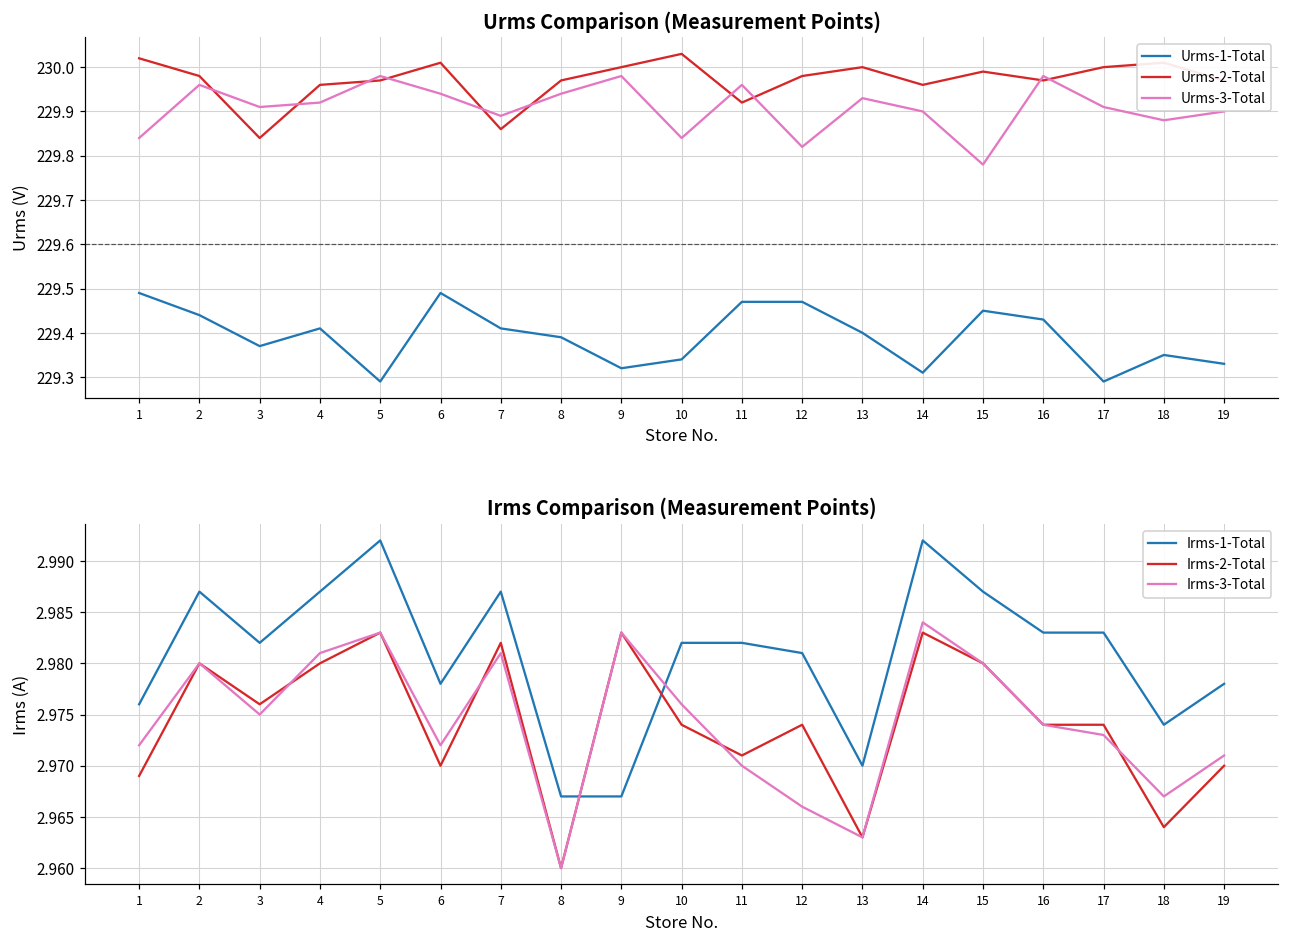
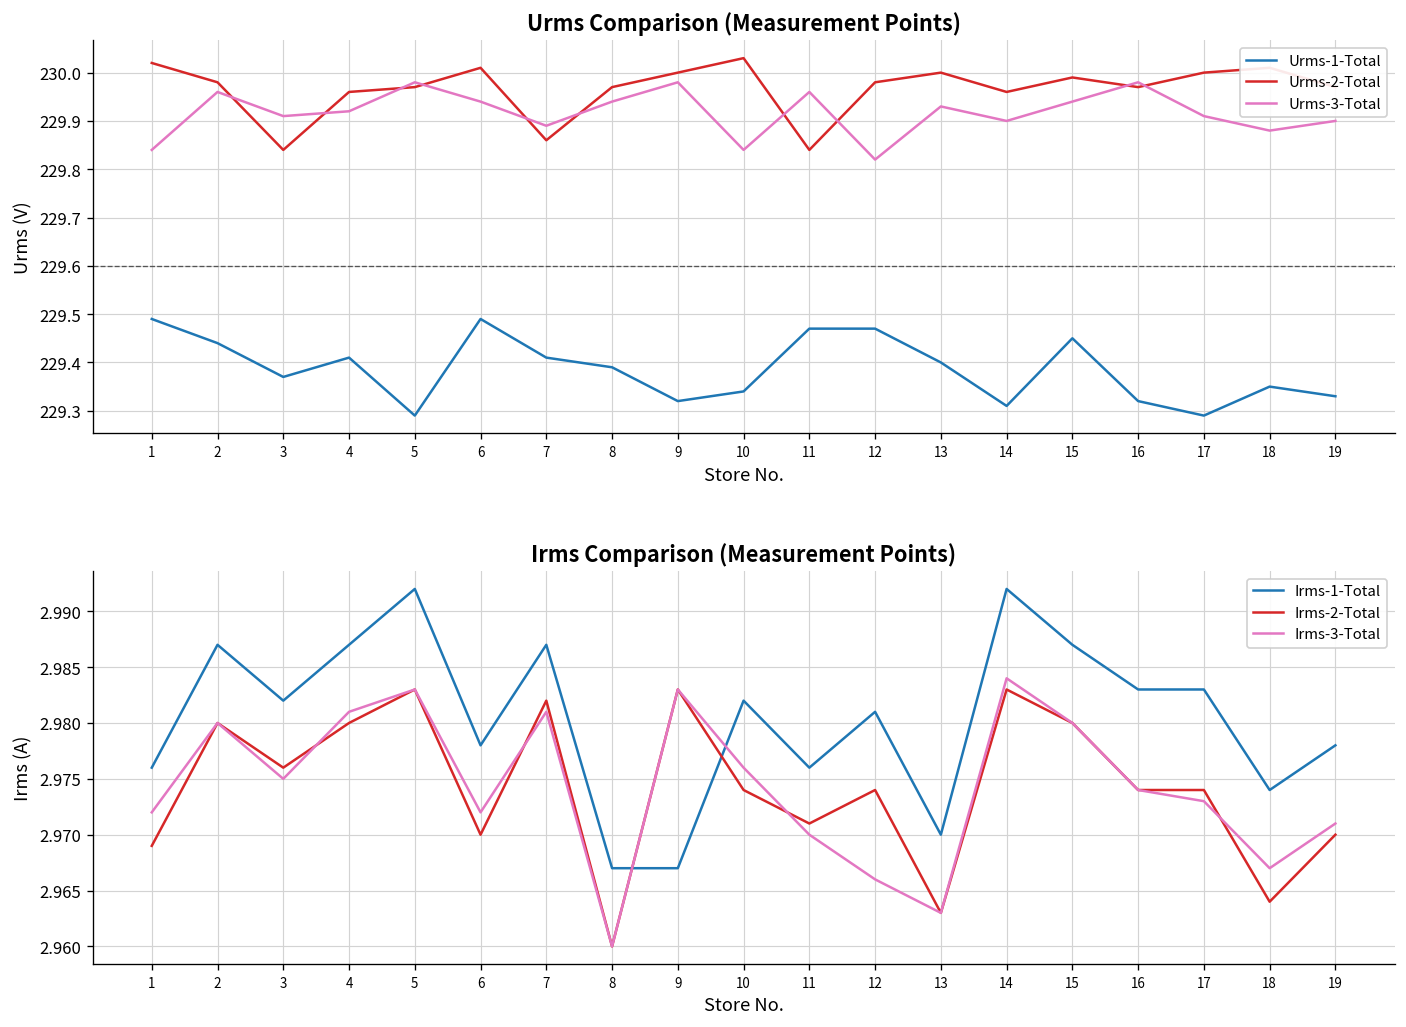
Urms Comparison (Measurement Points), Urms-2-Total, 11: 229.92 -> 229.84
Urms Comparison (Measurement Points), Urms-3-Total, 15: 229.78 -> 229.94
Urms Comparison (Measurement Points), Urms-1-Total, 16: 229.43 -> 229.32
Irms Comparison (Measurement Points), Irms-1-Total, 11: 2.982 -> 2.976
